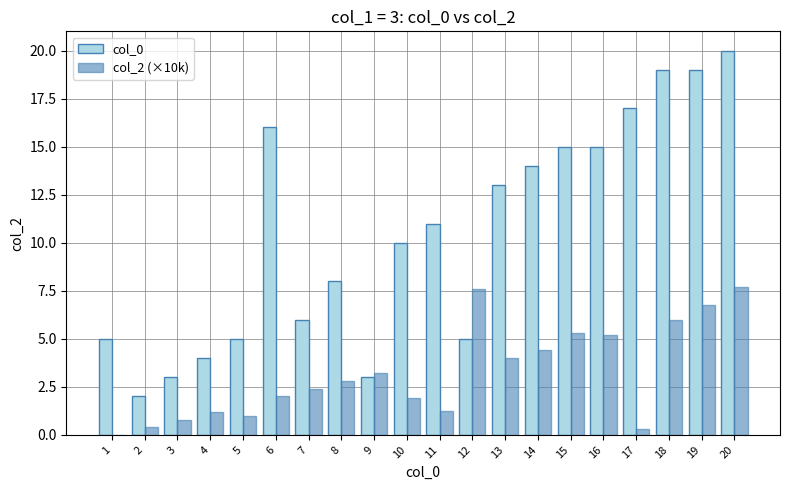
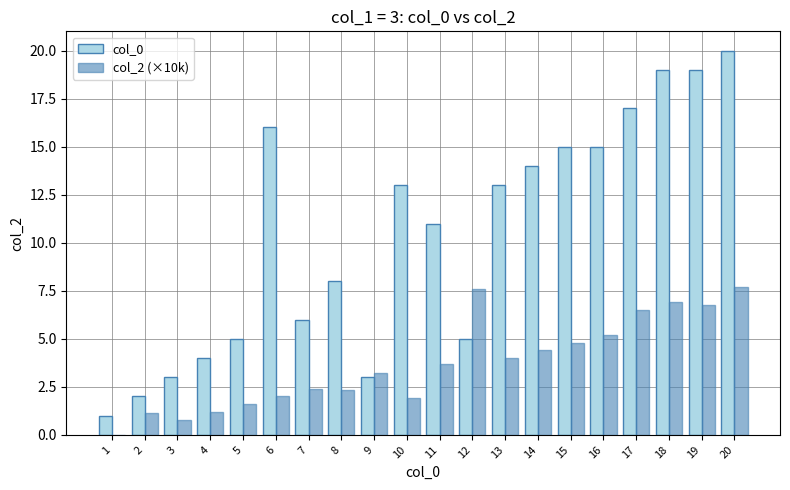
col_0, 1: 5 -> 1
col_2 (×10k), 2: 0.4 -> 1.1
col_2 (×10k), 5: 1.0 -> 1.6
col_2 (×10k), 8: 2.8 -> 2.3
col_0, 10: 10 -> 13
col_2 (×10k), 11: 1.2 -> 3.7
col_2 (×10k), 15: 5.3 -> 4.8
col_2 (×10k), 17: 0.3 -> 6.5
col_2 (×10k), 18: 6.0 -> 6.9
